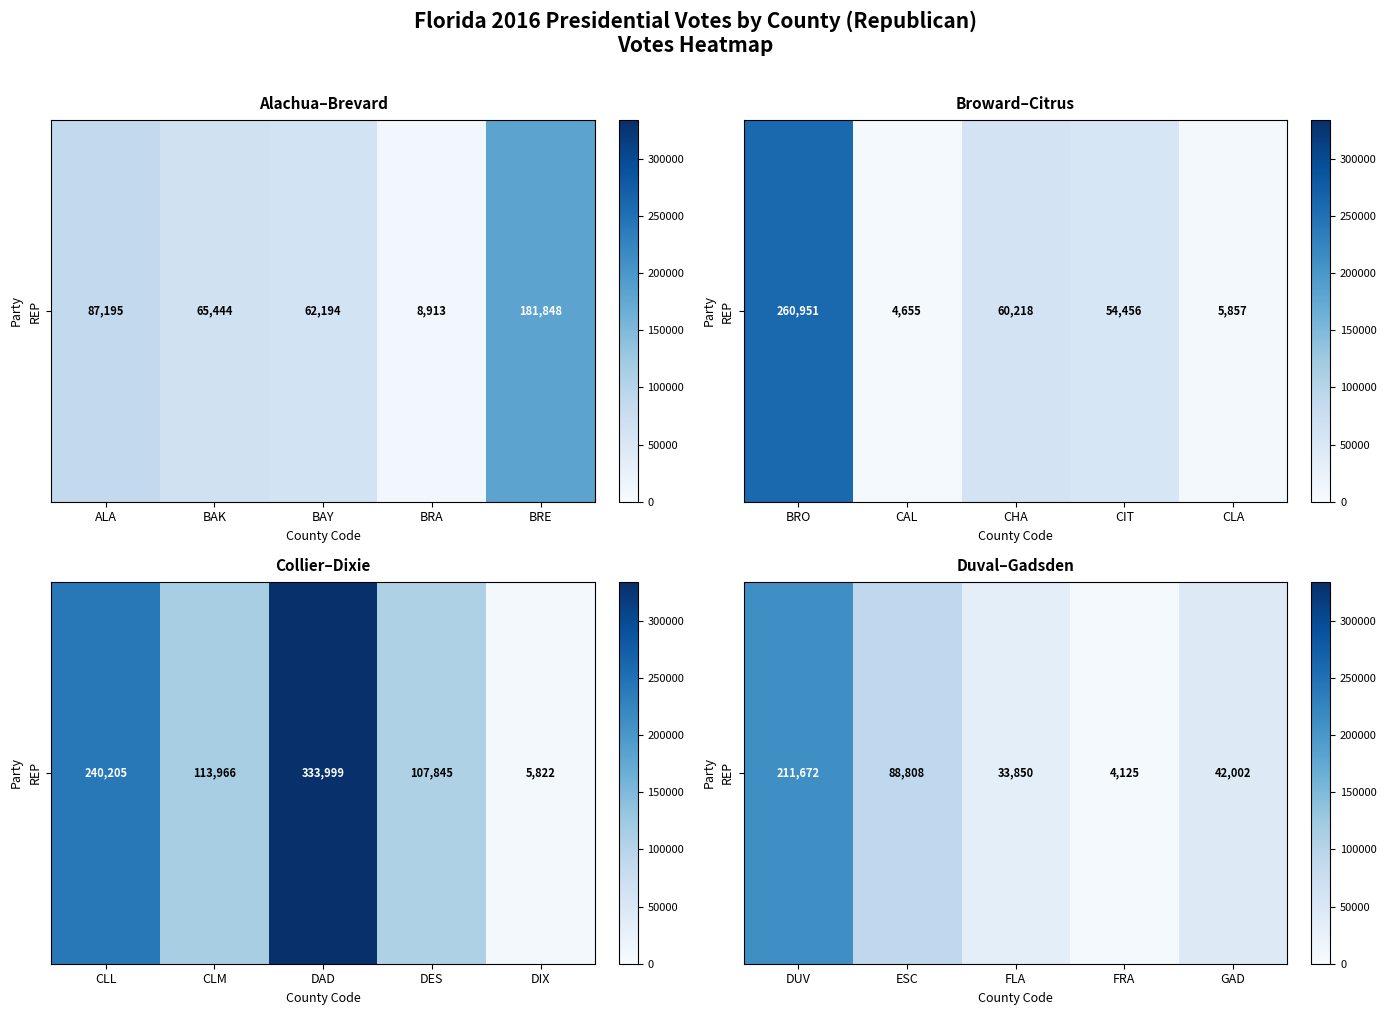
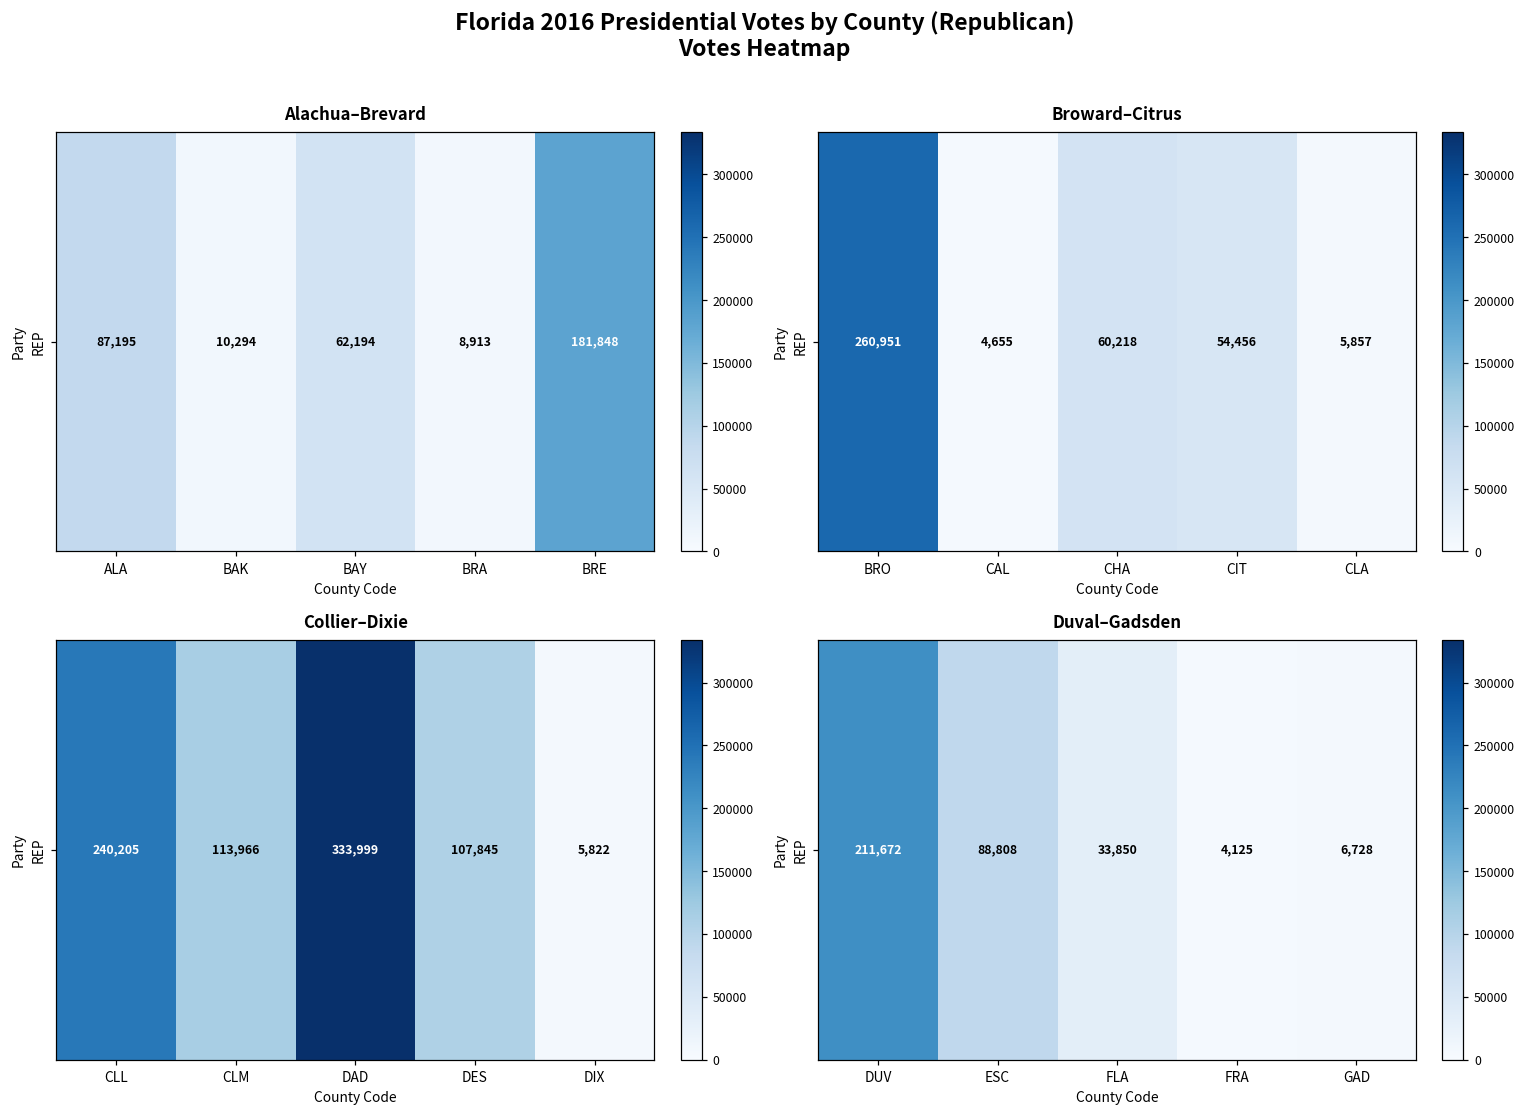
Alachua–Brevard, REP, BAK: 65,444 -> 10,294
Duval–Gadsden, REP, GAD: 42,002 -> 6,728
